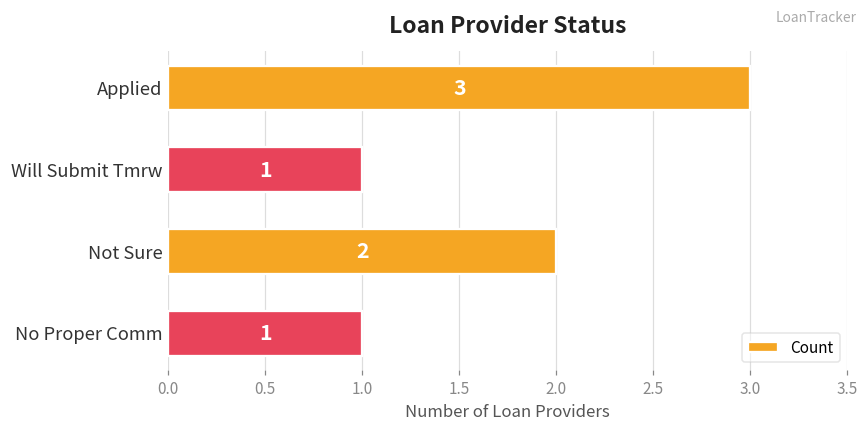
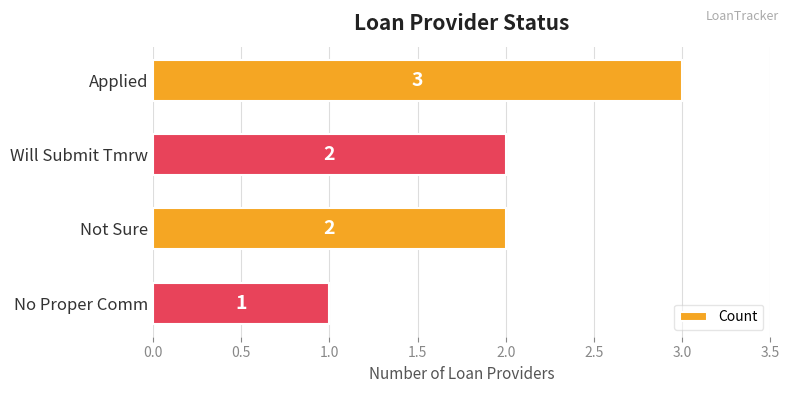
Will Submit Tmrw: 1 -> 2
